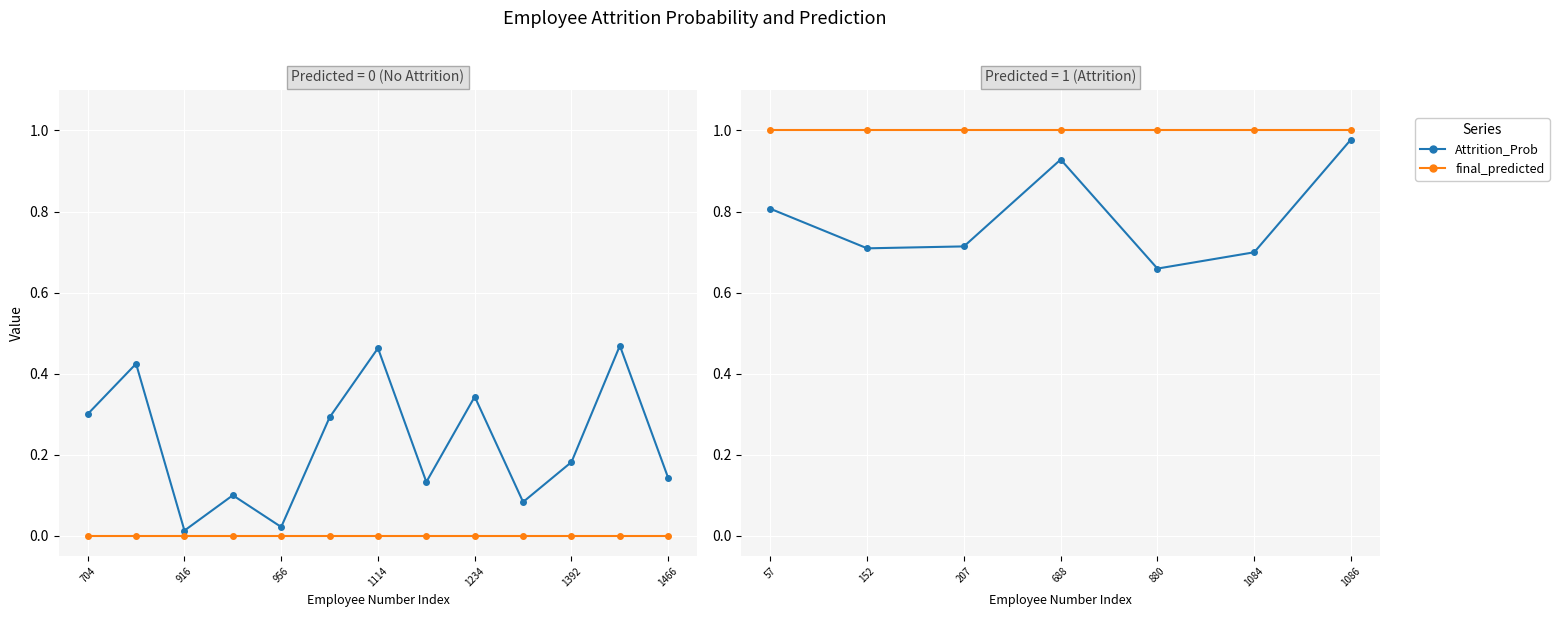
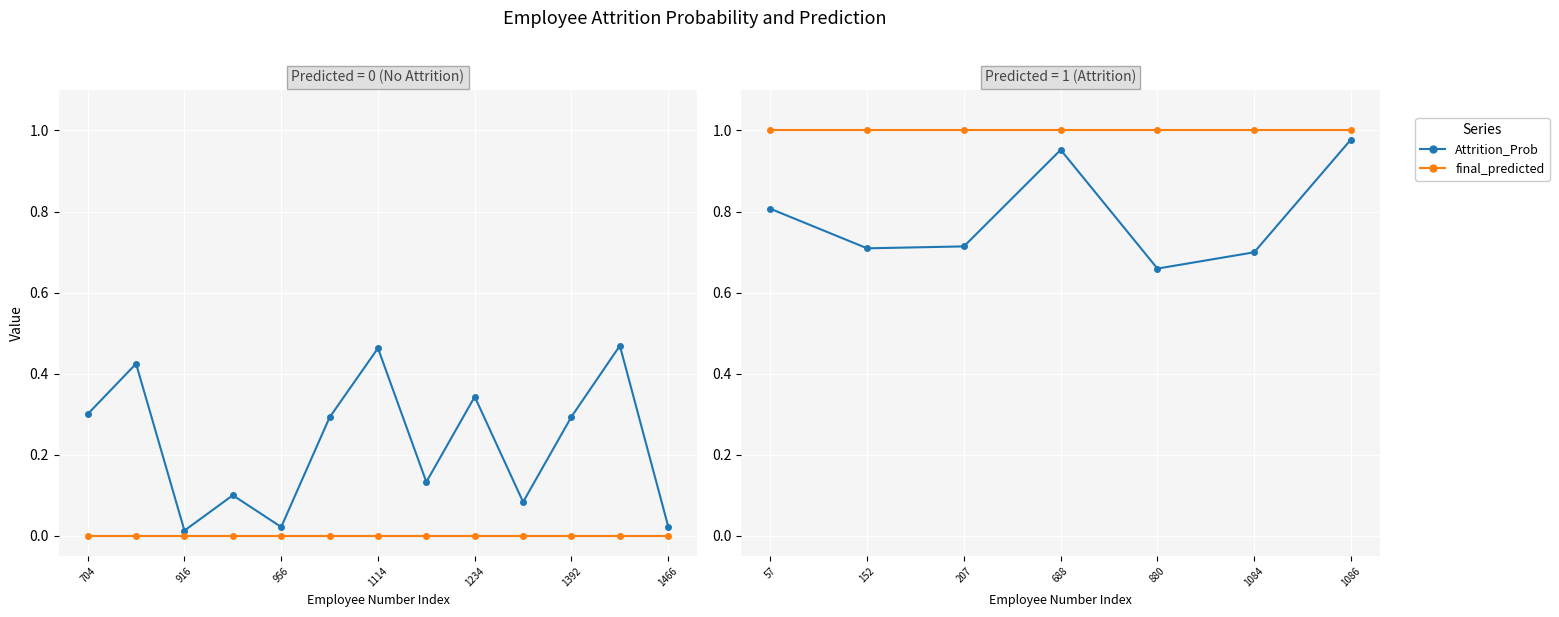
Predicted = 0 (No Attrition), Attrition_Prob, 1392: 0.18 -> 0.29
Predicted = 0 (No Attrition), Attrition_Prob, 1466: 0.14 -> 0.02
Predicted = 1 (Attrition), Attrition_Prob, 688: 0.93 -> 0.95
